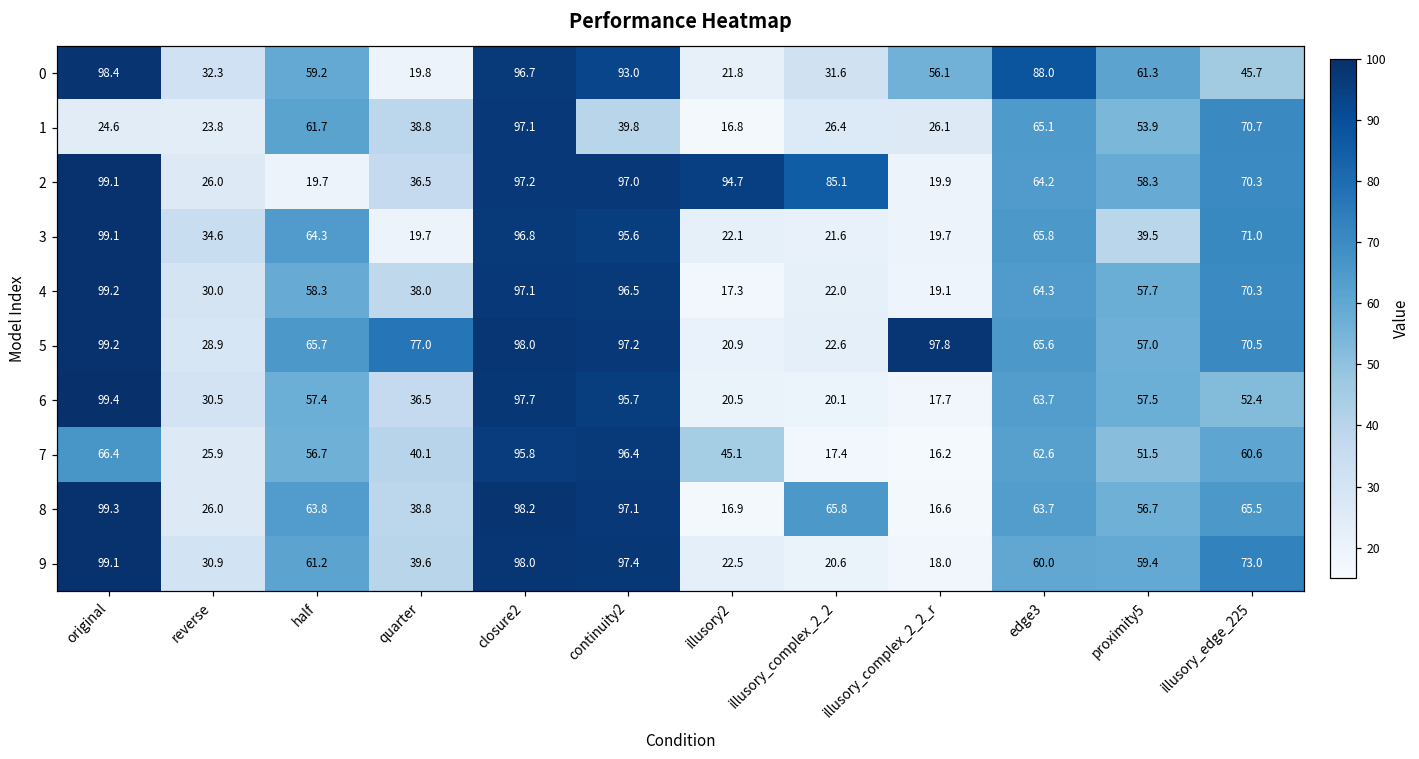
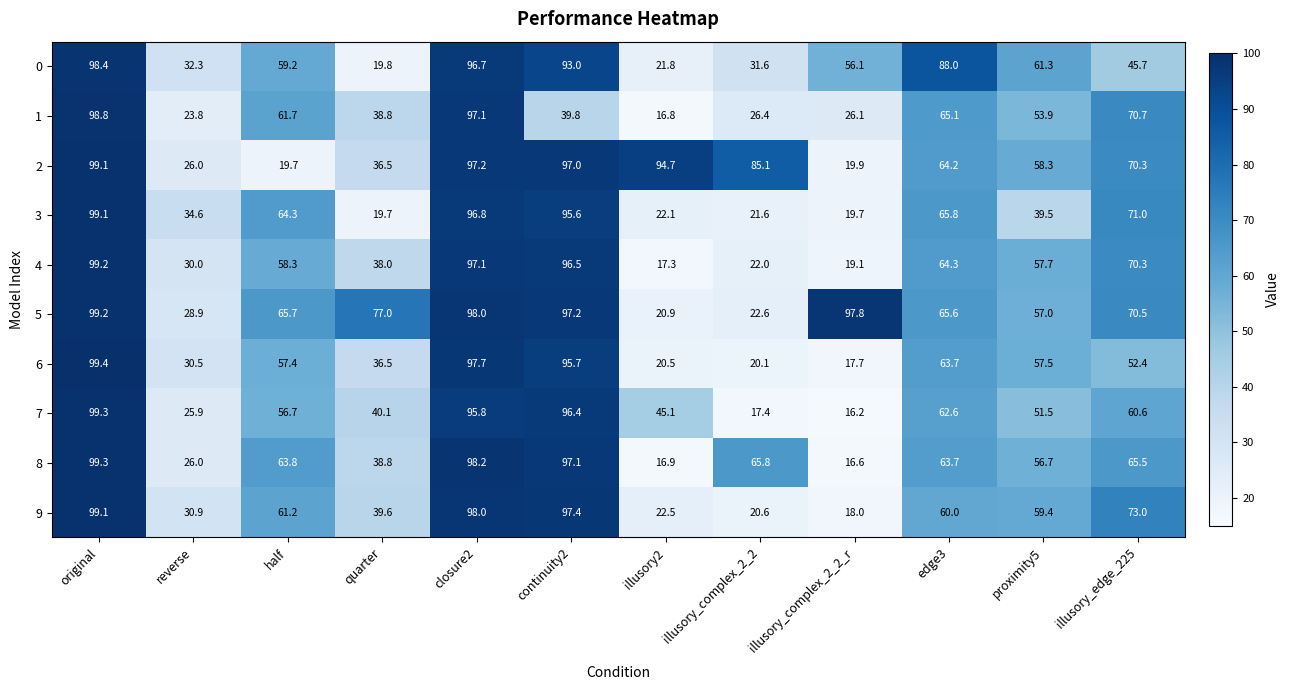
1, original: 24.6 -> 98.8
7, original: 66.4 -> 99.3
